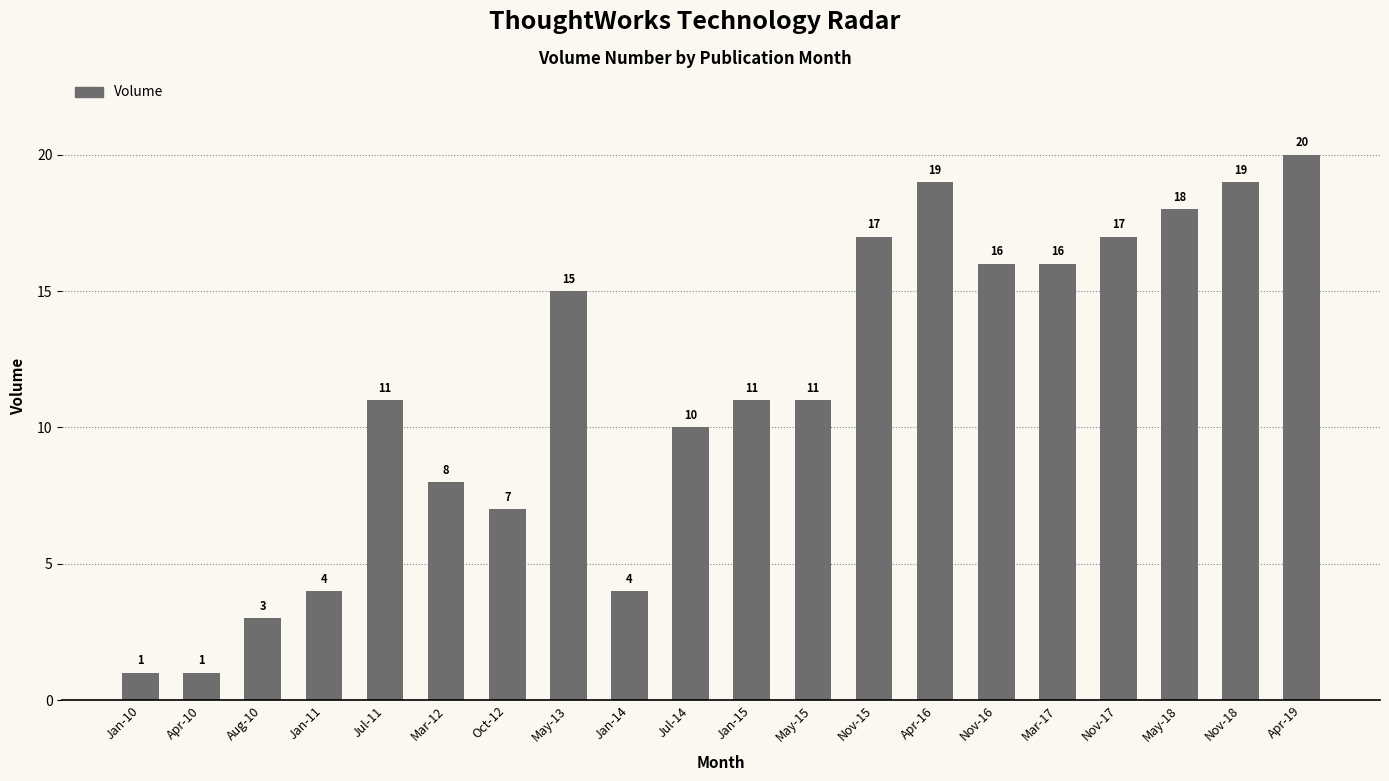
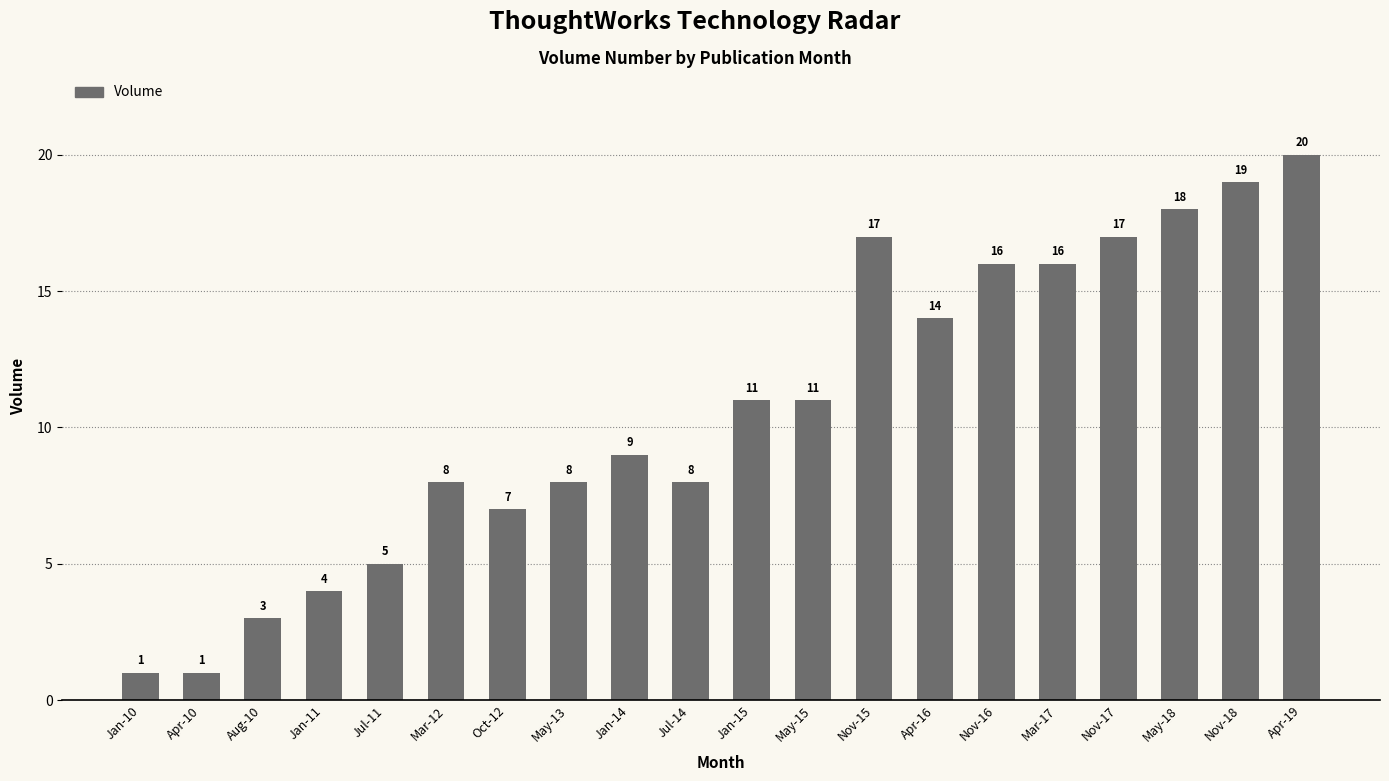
Jul-11: 11 -> 5
May-13: 15 -> 8
Jan-14: 4 -> 9
Jul-14: 10 -> 8
Apr-16: 19 -> 14
